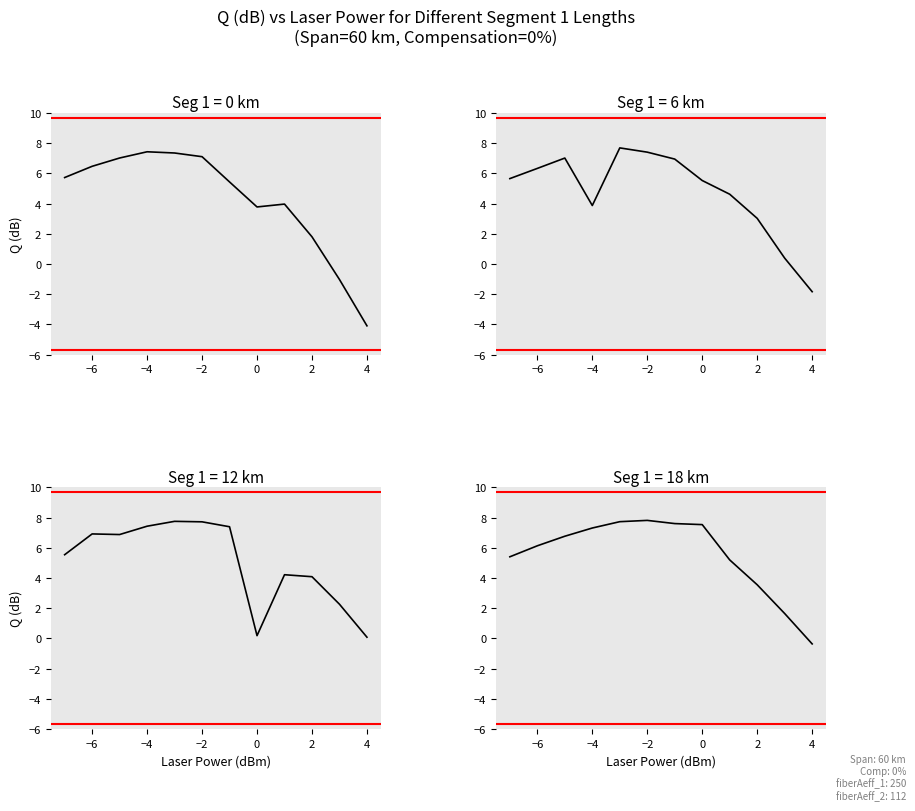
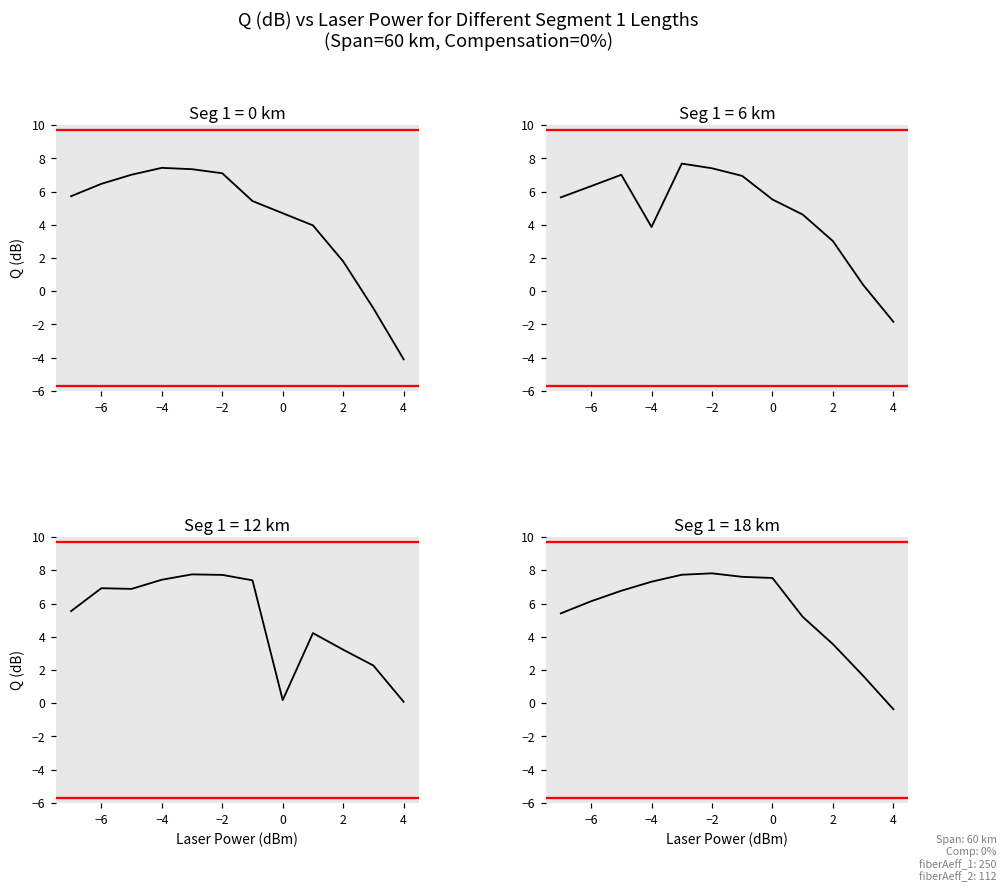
Seg 1 = 0 km, 0: 3.8 -> 4.7
Seg 1 = 12 km, 2: 4.1 -> 3.2
